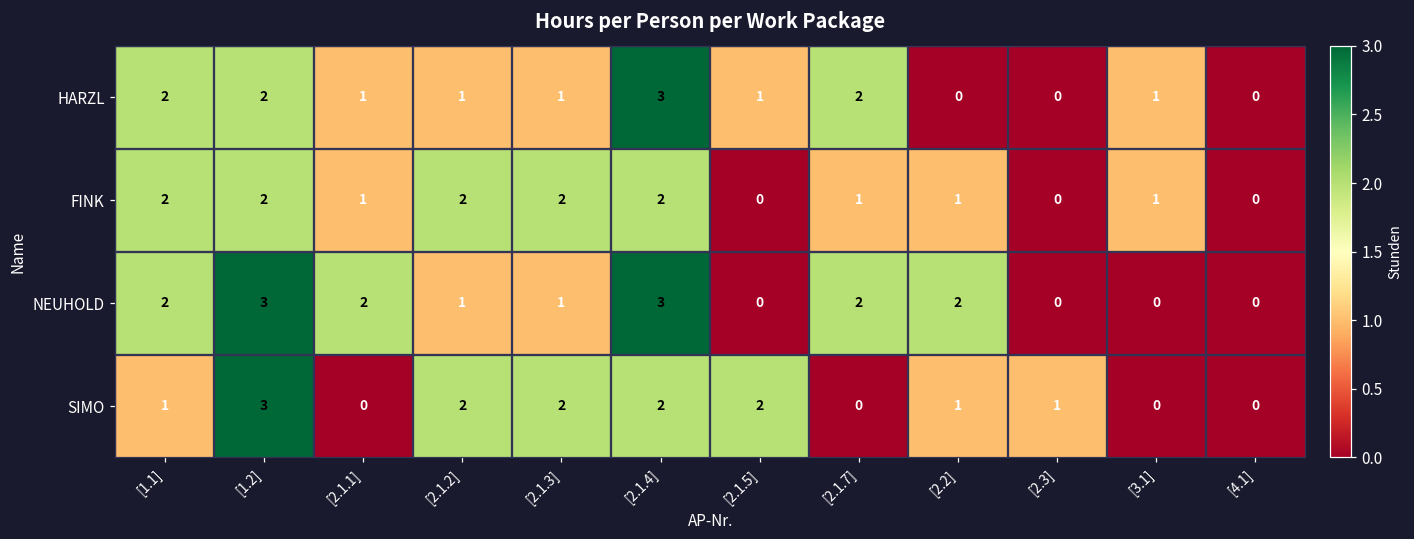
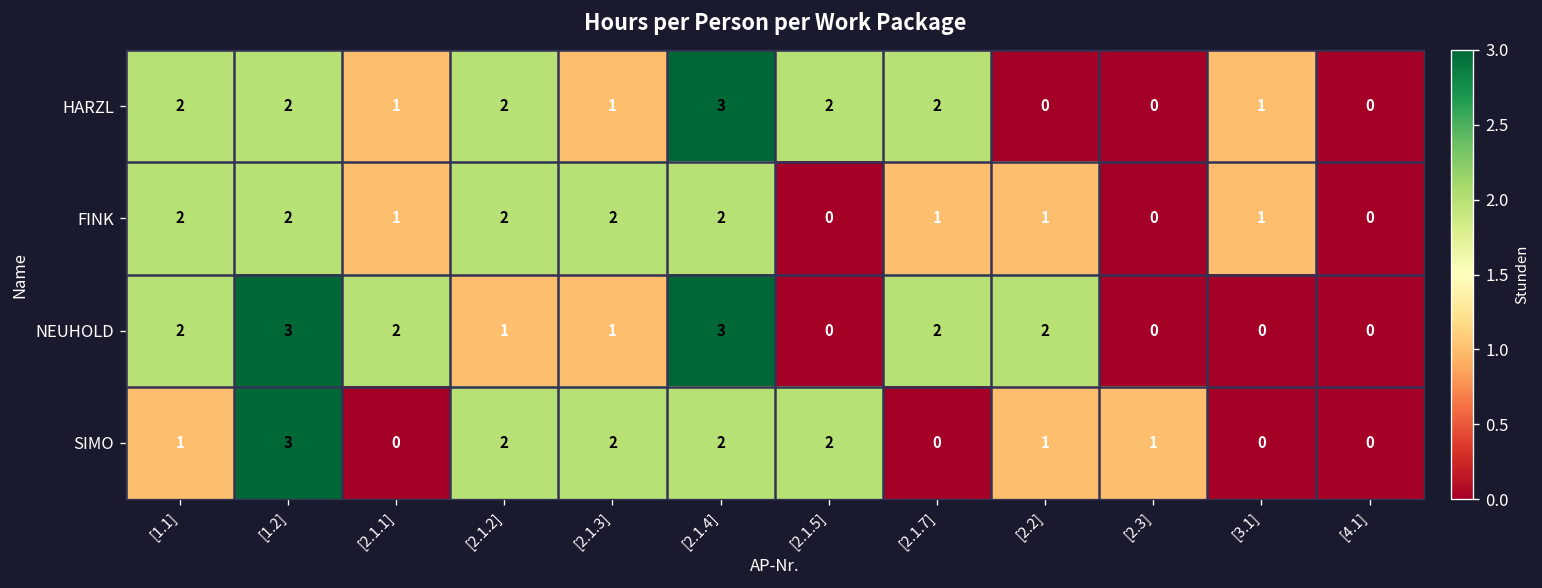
HARZL, [2.1.2]: 1 -> 2
HARZL, [2.1.5]: 1 -> 2
